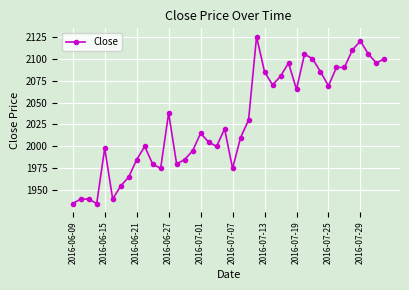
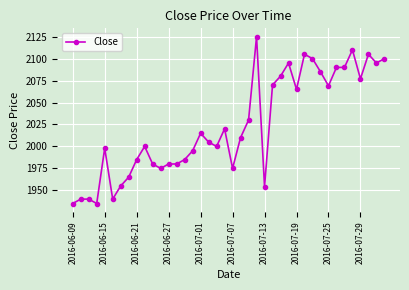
2016-06-27: 2040 -> 1980
2016-07-13: 2090 -> 1950
2016-07-29: 2120 -> 2080
